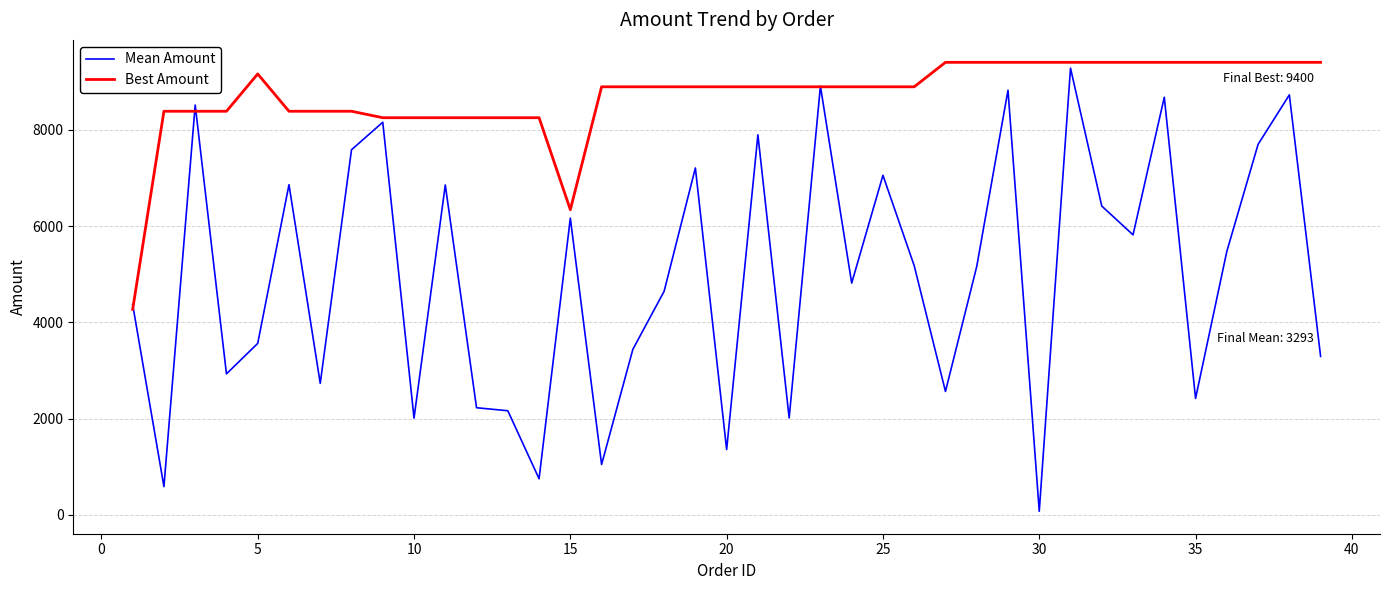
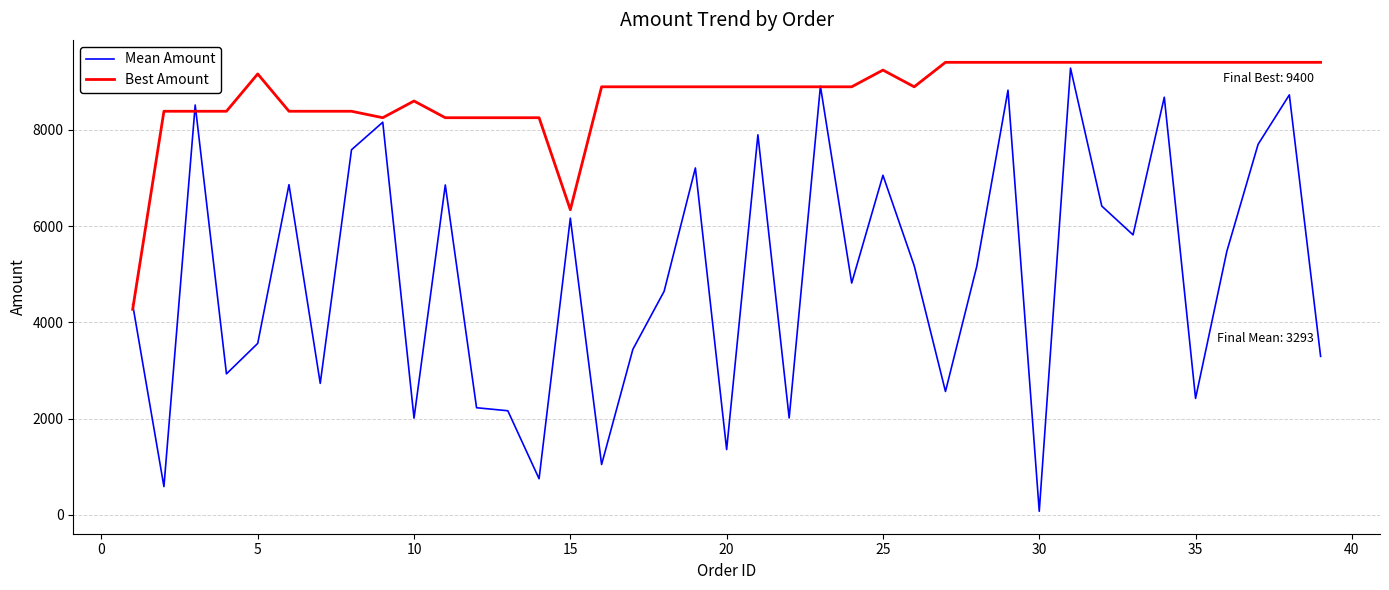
Best Amount, 10: 8300 -> 8600
Best Amount, 25: 8900 -> 9200
